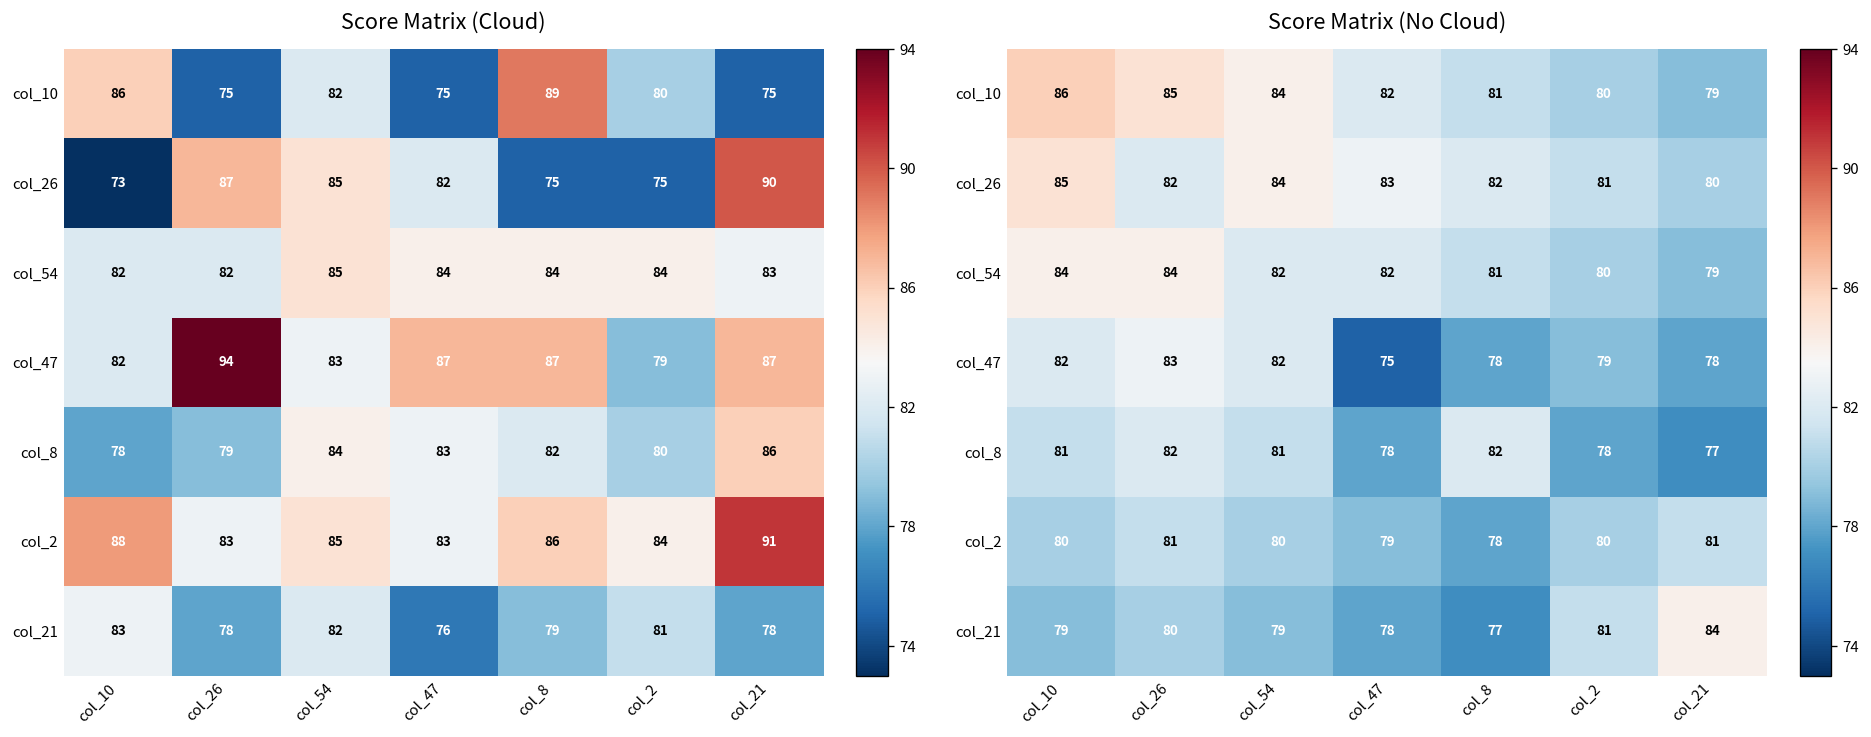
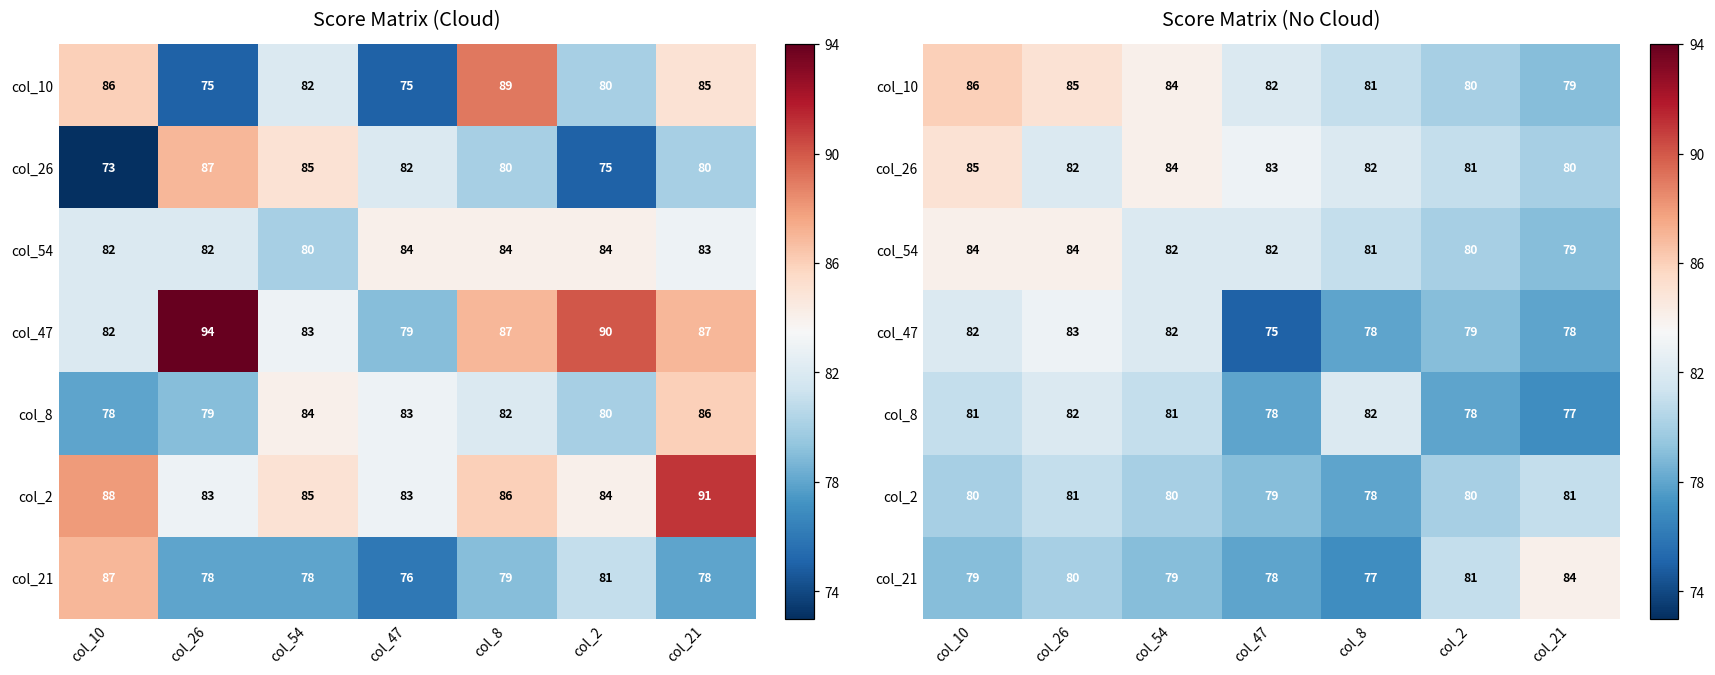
Score Matrix (Cloud), col_10, col_21: 75 -> 85
Score Matrix (Cloud), col_26, col_8: 75 -> 80
Score Matrix (Cloud), col_26, col_21: 90 -> 80
Score Matrix (Cloud), col_54, col_54: 85 -> 80
Score Matrix (Cloud), col_47, col_47: 87 -> 79
Score Matrix (Cloud), col_47, col_2: 79 -> 90
Score Matrix (Cloud), col_21, col_10: 83 -> 87
Score Matrix (Cloud), col_21, col_54: 82 -> 78
